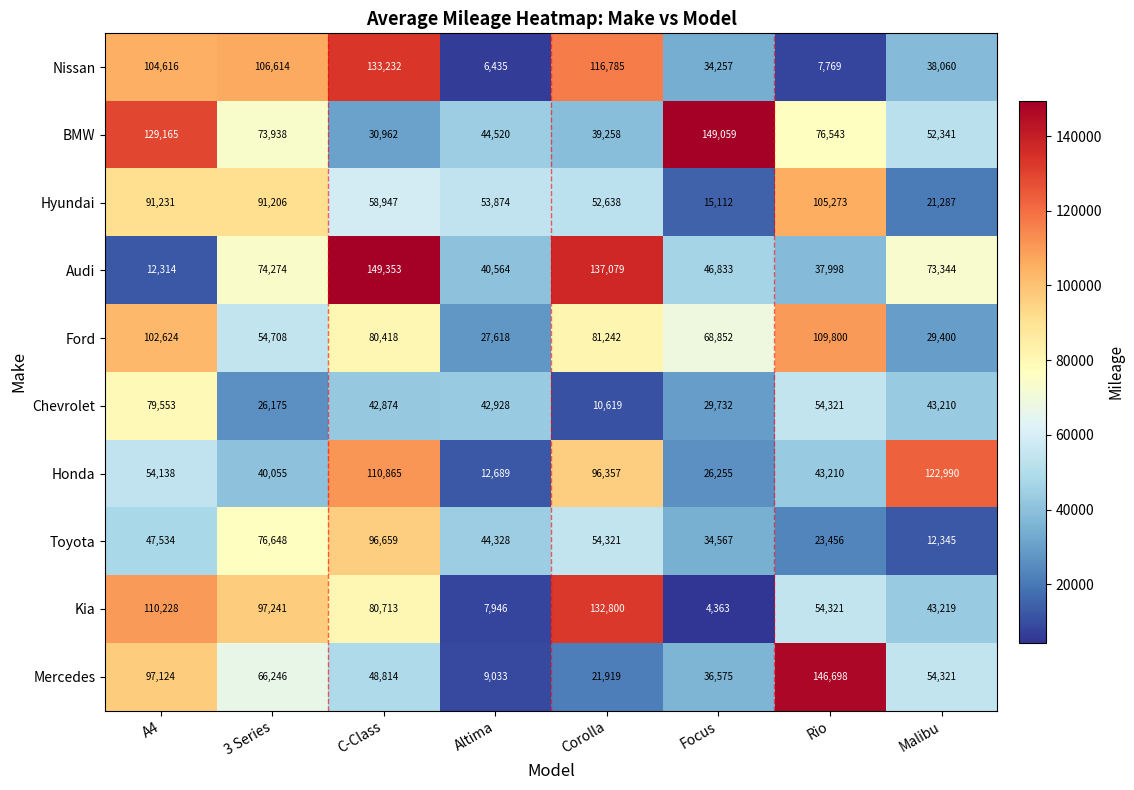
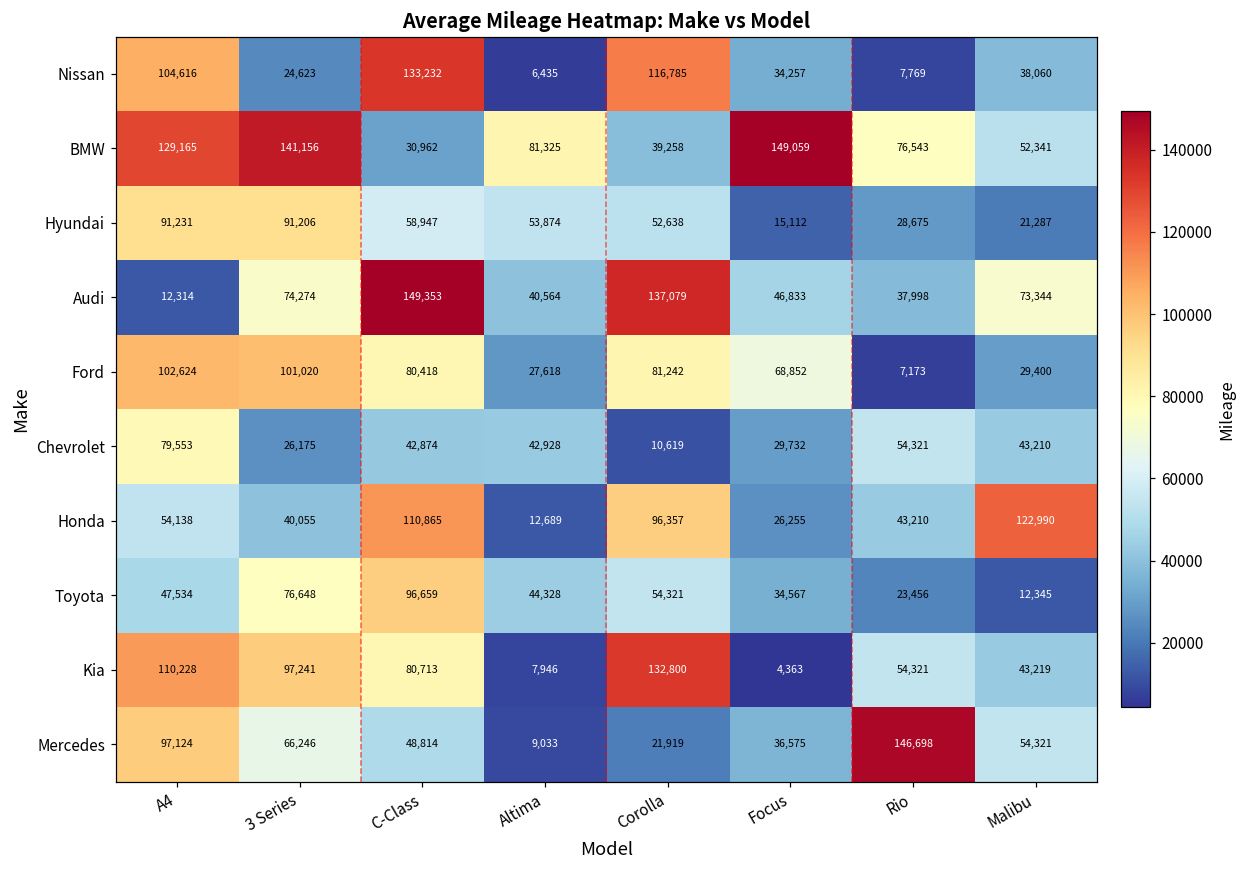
Nissan, 3 Series: 106,614 -> 24,623
BMW, 3 Series: 73,938 -> 141,156
BMW, Altima: 44,520 -> 81,325
Hyundai, Rio: 105,273 -> 28,675
Ford, 3 Series: 54,708 -> 101,020
Ford, Rio: 109,800 -> 7,173
